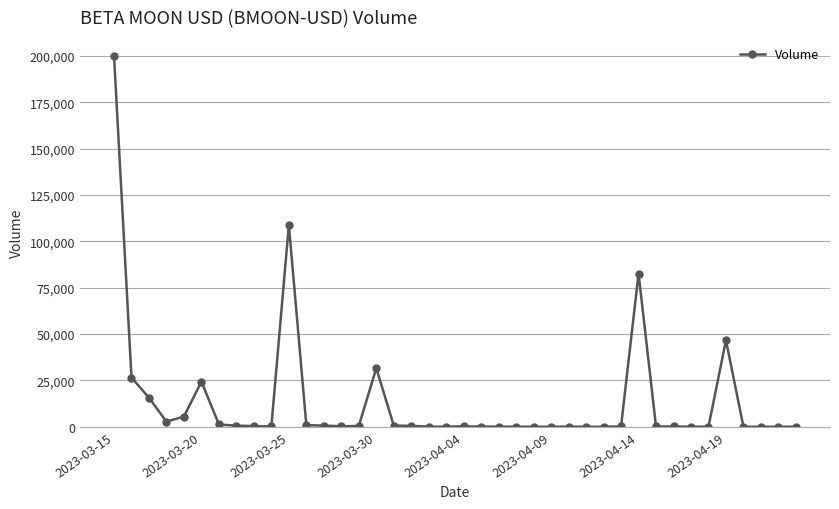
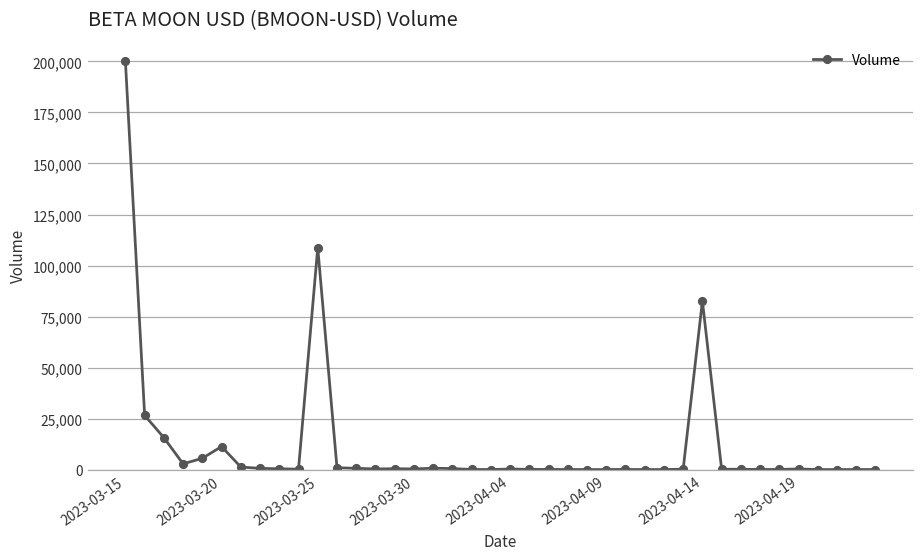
2023-03-20: 24,000 -> 11,000
2023-03-30: 32,000 -> 0
2023-04-19: 47,000 -> 0
